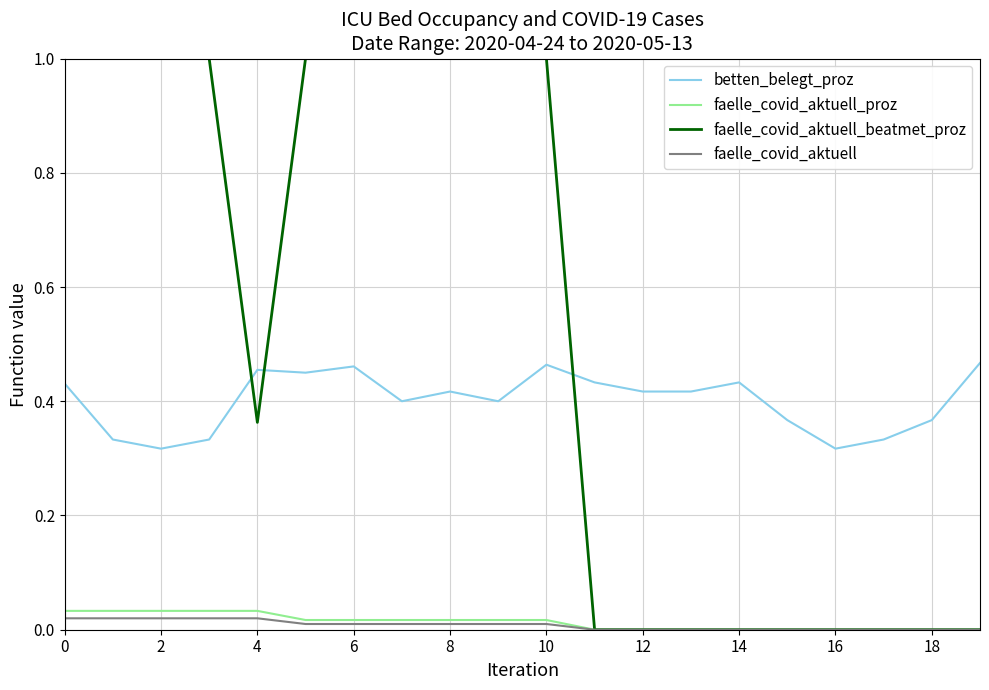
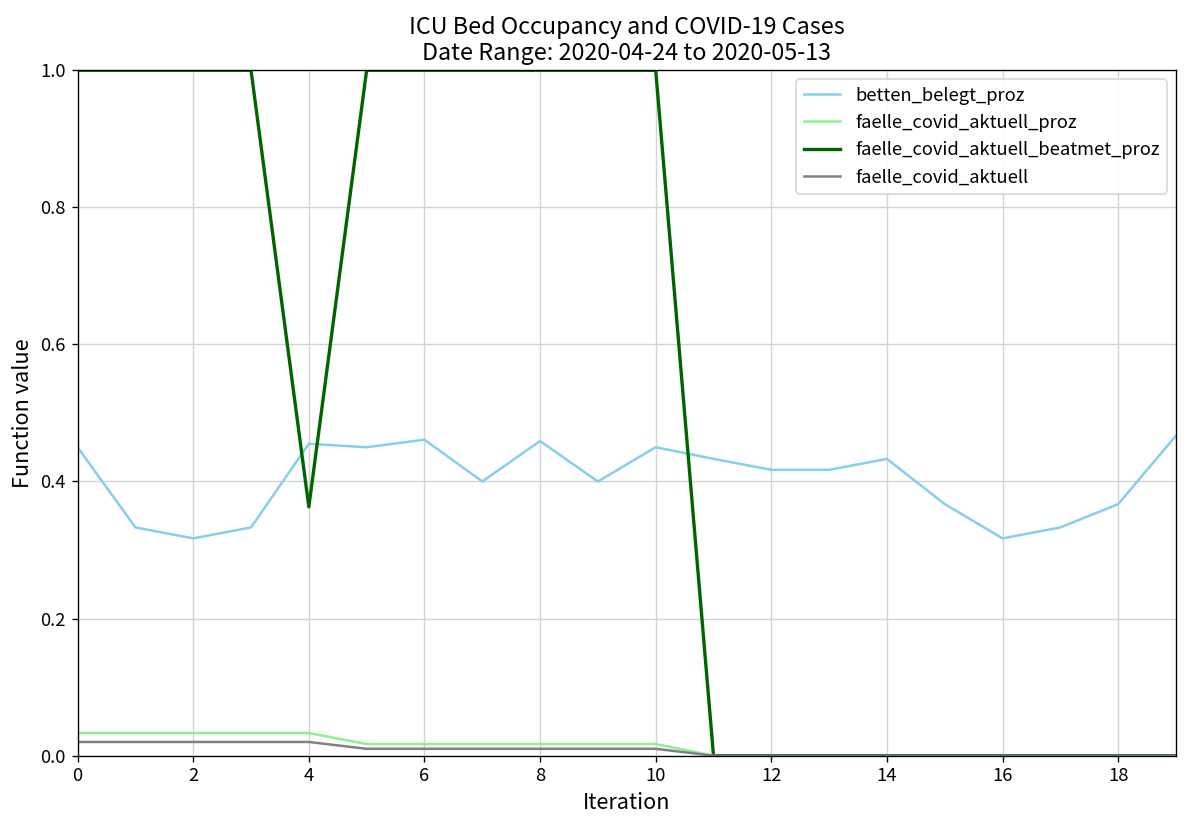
betten_belegt_proz, 0: 0.43 -> 0.45
betten_belegt_proz, 8: 0.42 -> 0.46
betten_belegt_proz, 10: 0.46 -> 0.45
